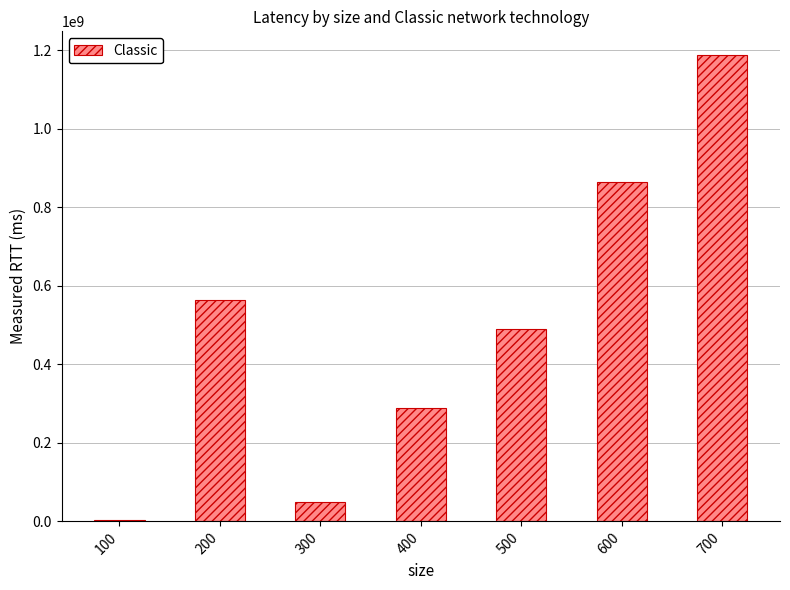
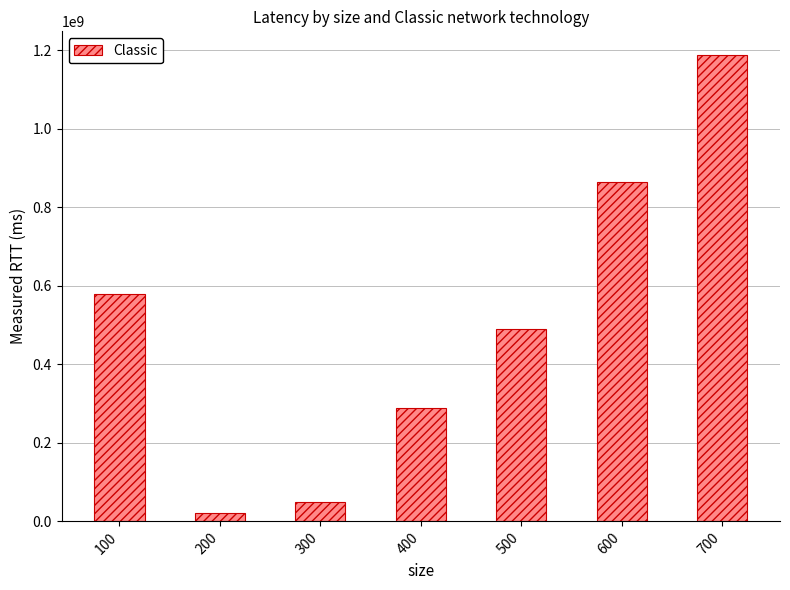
100: 0 -> 580000000
200: 560000000 -> 20000000
